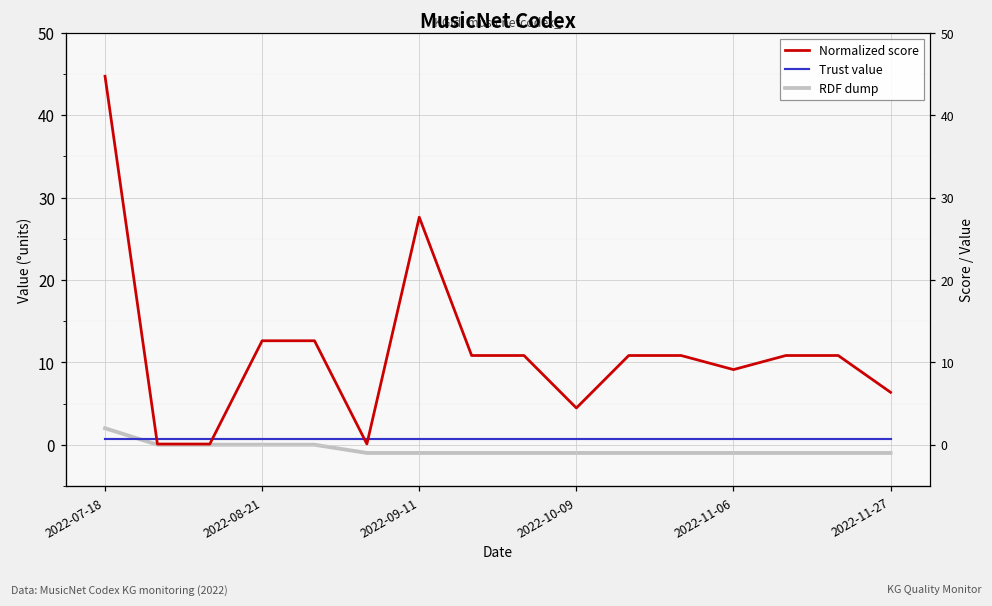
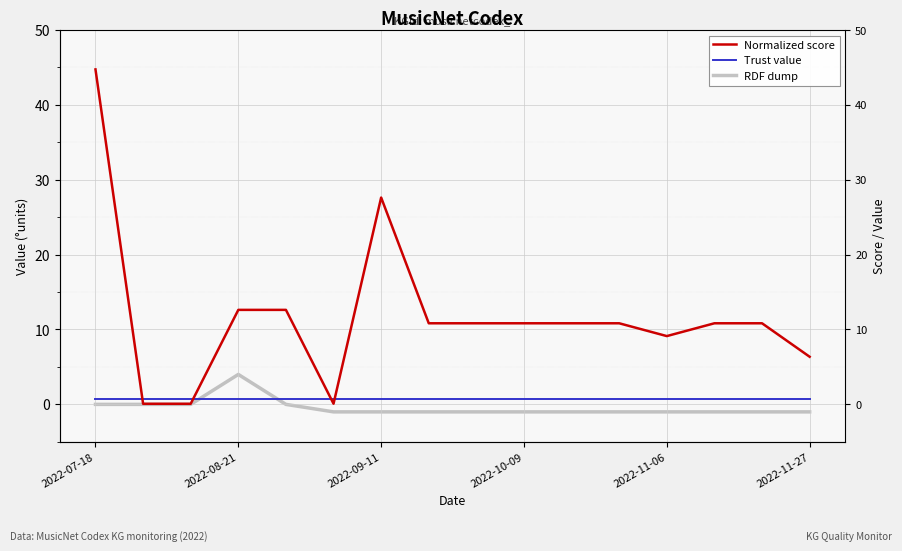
RDF dump, 2022-07-18: 2 -> 0
RDF dump, 2022-08-21: 0 -> 4
Normalized score, 2022-10-09: 4 -> 11
